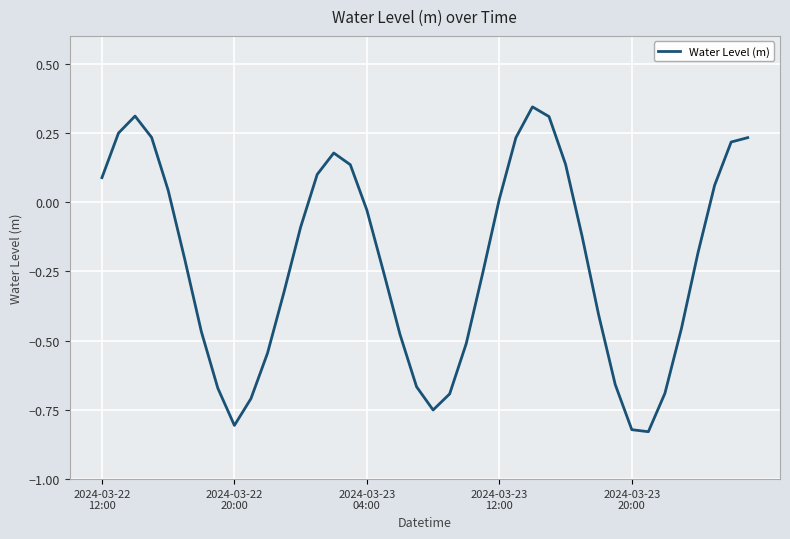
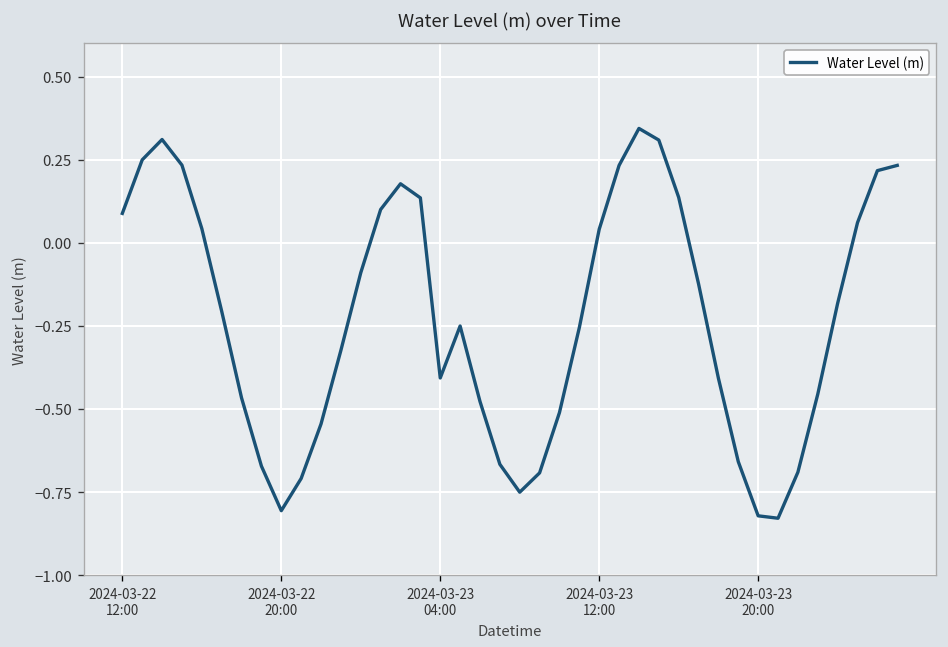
2024-03-23 04:00: -0.03 -> -0.41
2024-03-23 12:00: 0.01 -> 0.04
